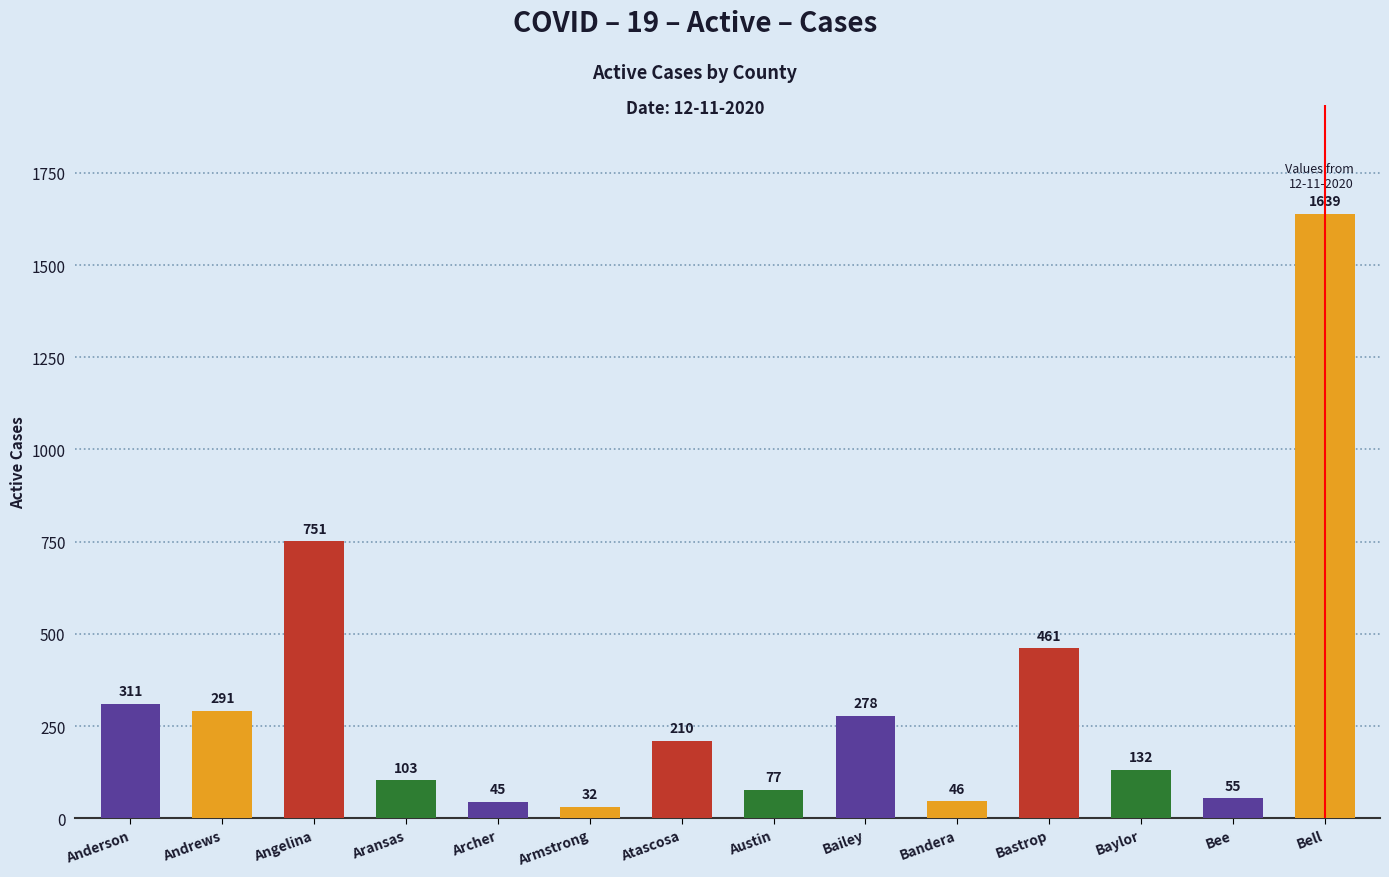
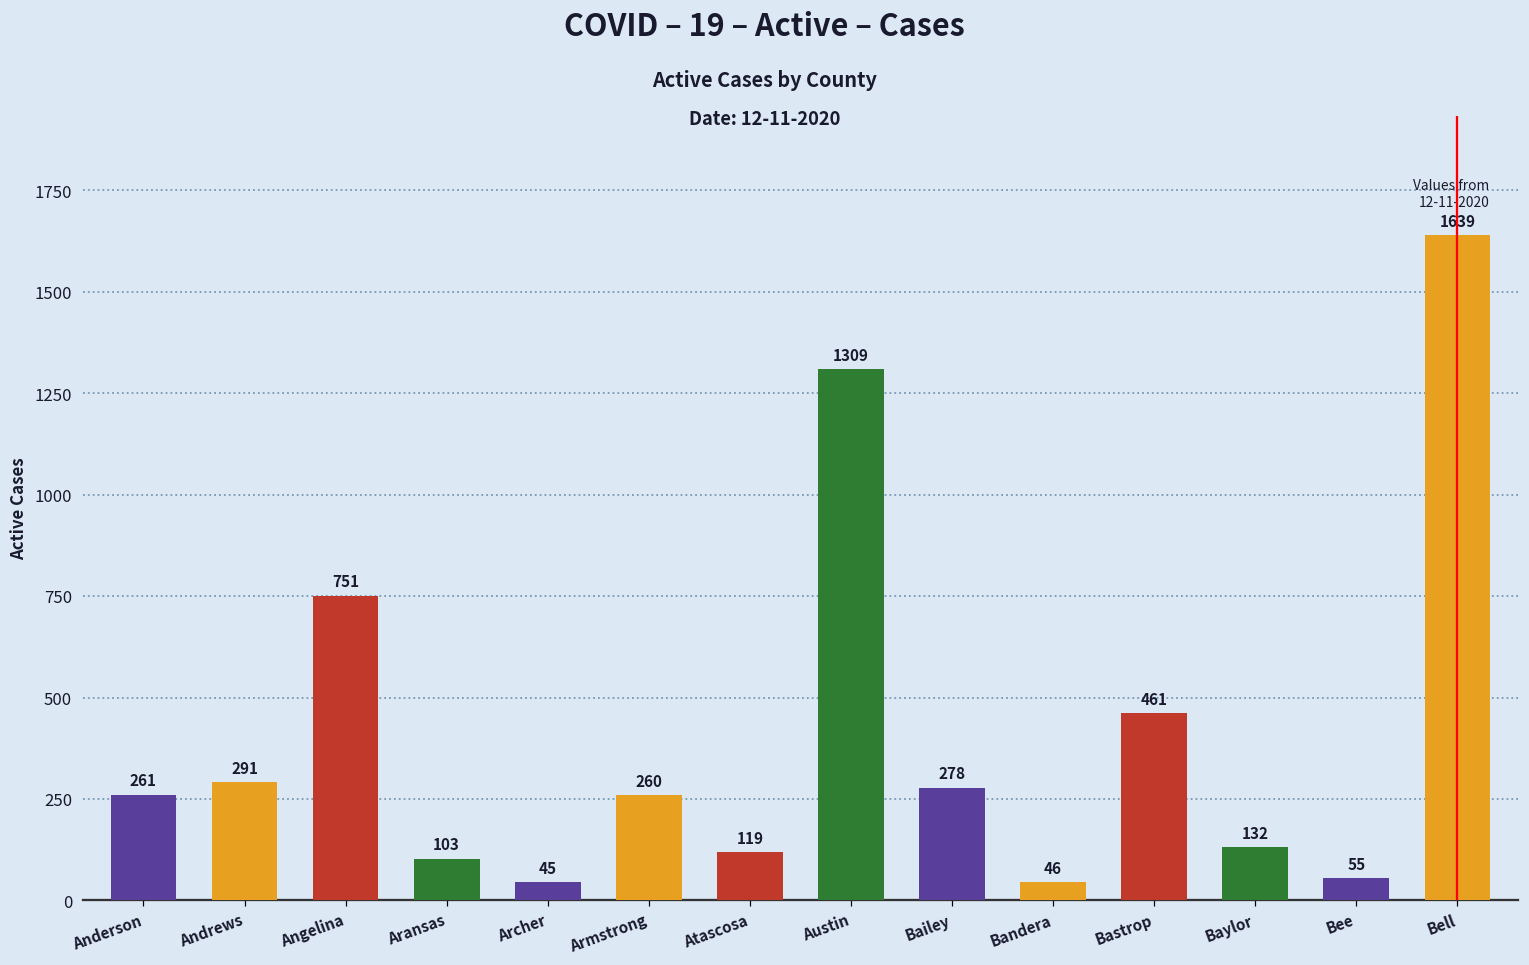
Anderson: 311 -> 261
Armstrong: 32 -> 260
Atascosa: 210 -> 119
Austin: 77 -> 1309
